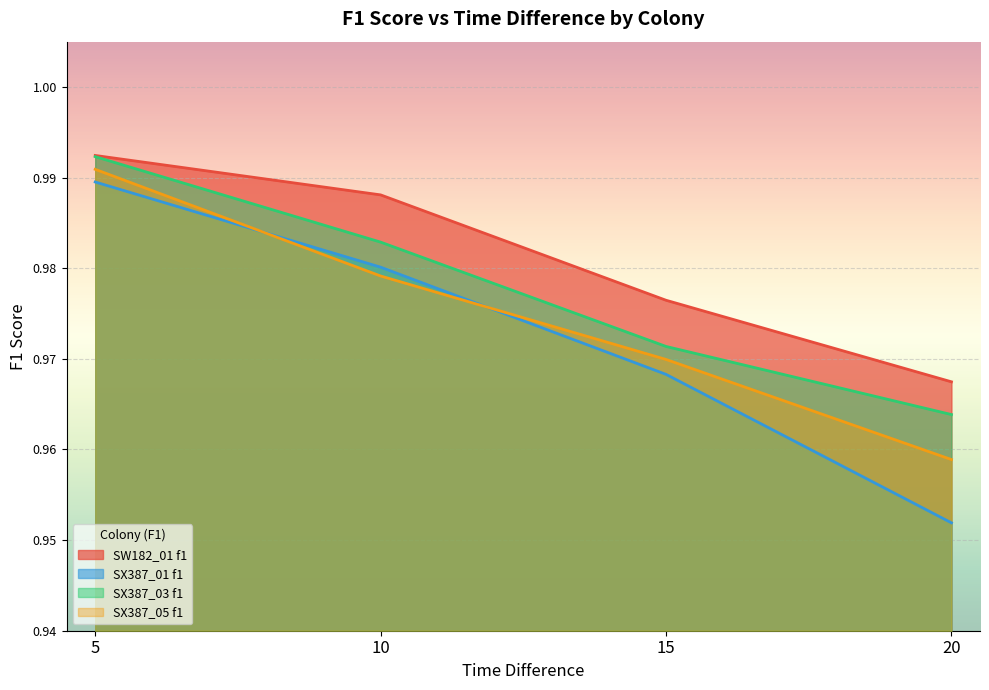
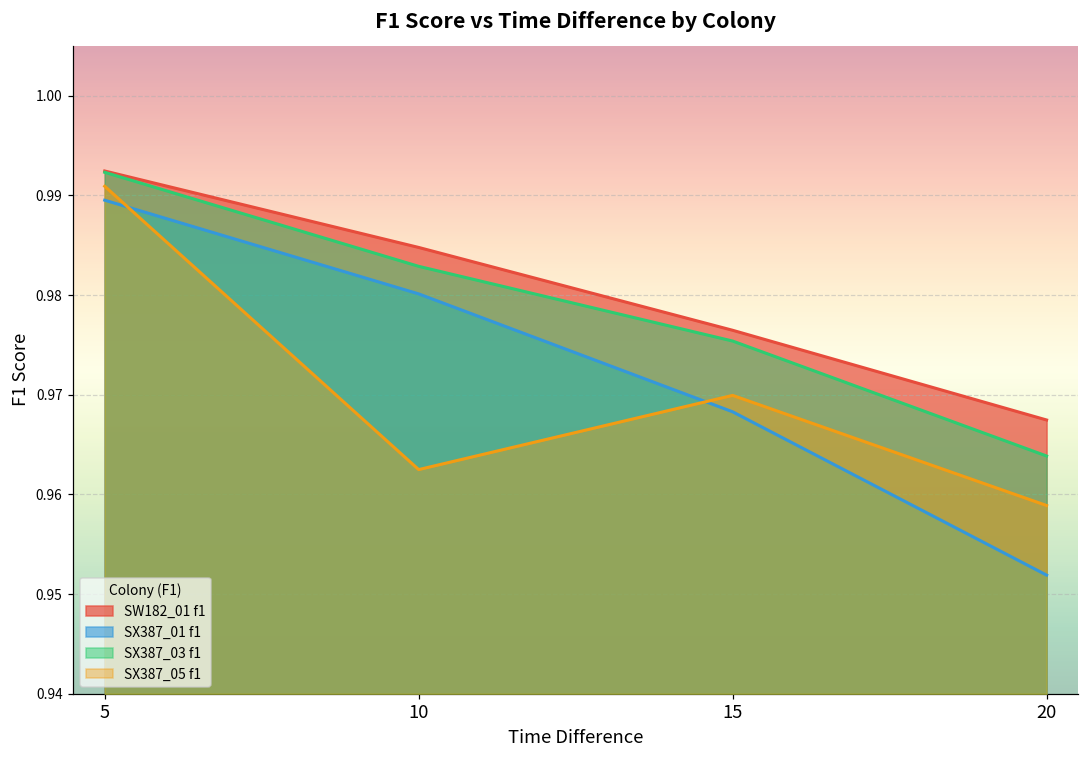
SW182_01 f1, 10: 0.988 -> 0.985
SX387_05 f1, 10: 0.979 -> 0.962
SX387_03 f1, 15: 0.971 -> 0.975
